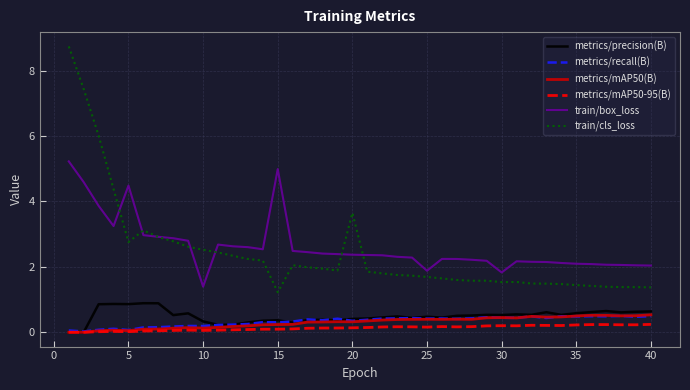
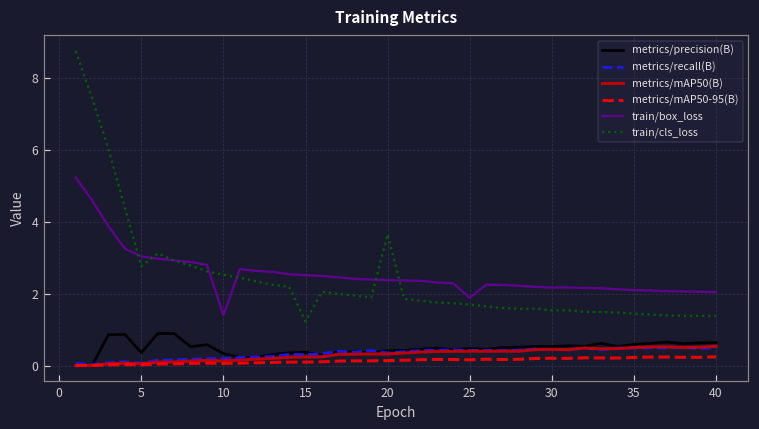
metrics/precision(B), 5: 0.9 -> 0.4
train/box_loss, 5: 4.5 -> 3.0
train/box_loss, 15: 5.0 -> 2.5
train/box_loss, 30: 1.8 -> 2.2
